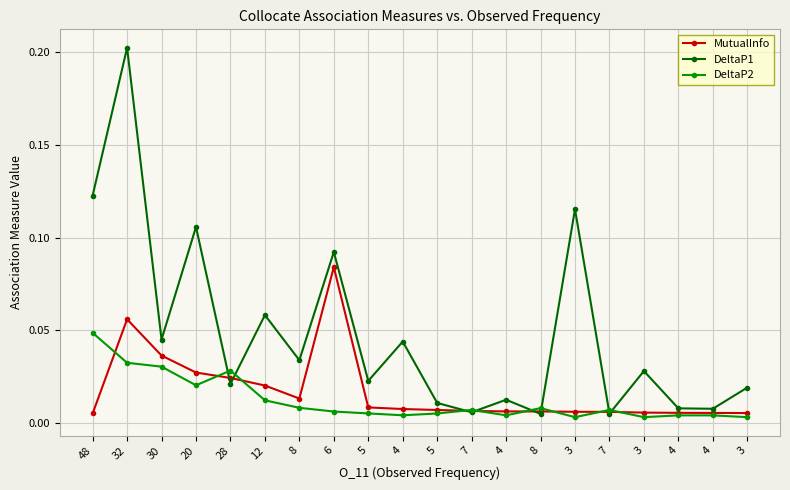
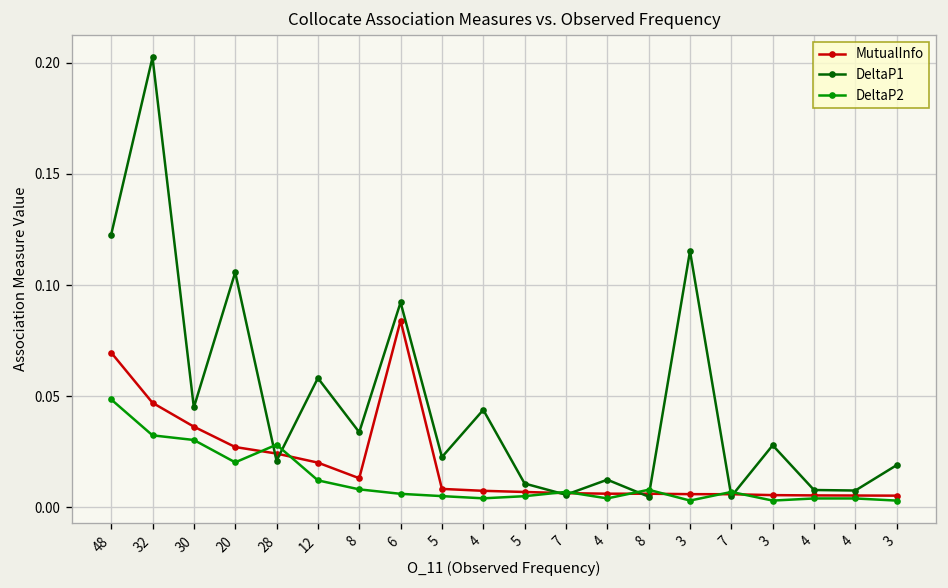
MutualInfo, 48: 0.005 -> 0.070
MutualInfo, 32: 0.056 -> 0.047
